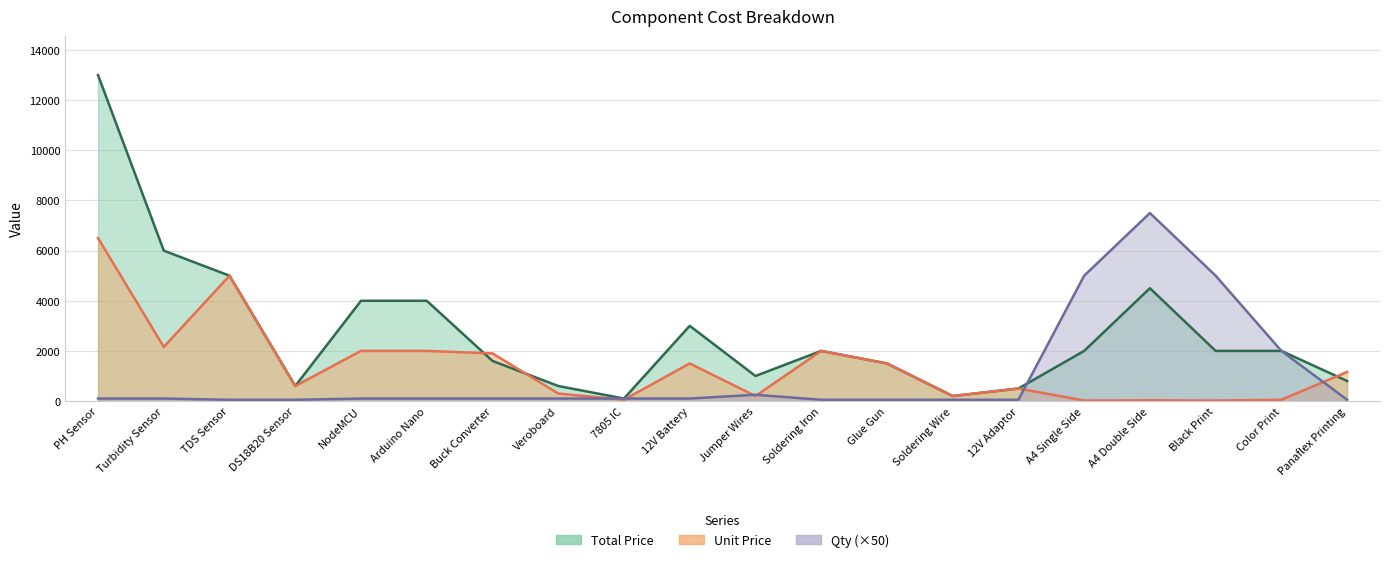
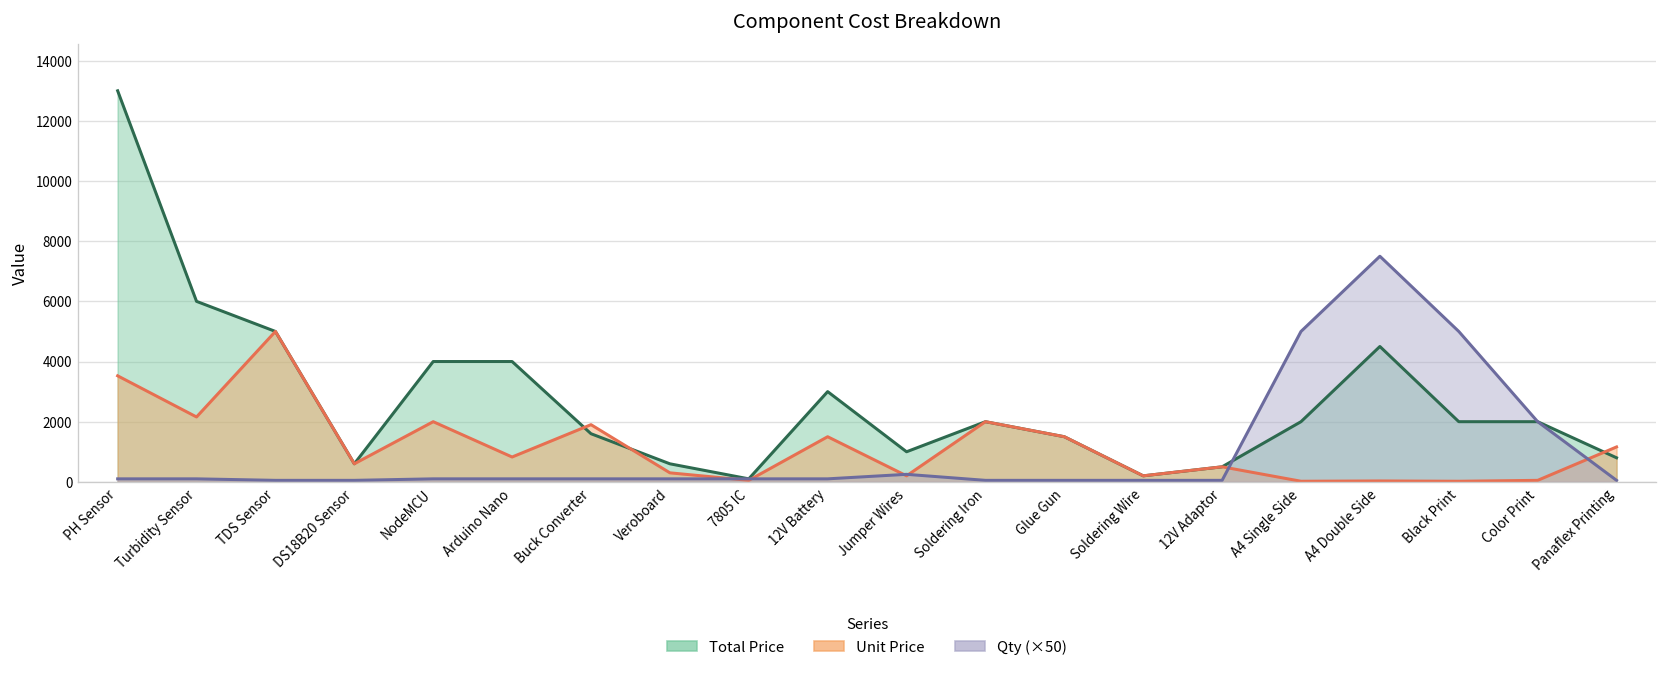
Unit Price, PH Sensor: 6500 -> 3500
Unit Price, Arduino Nano: 2000 -> 800
